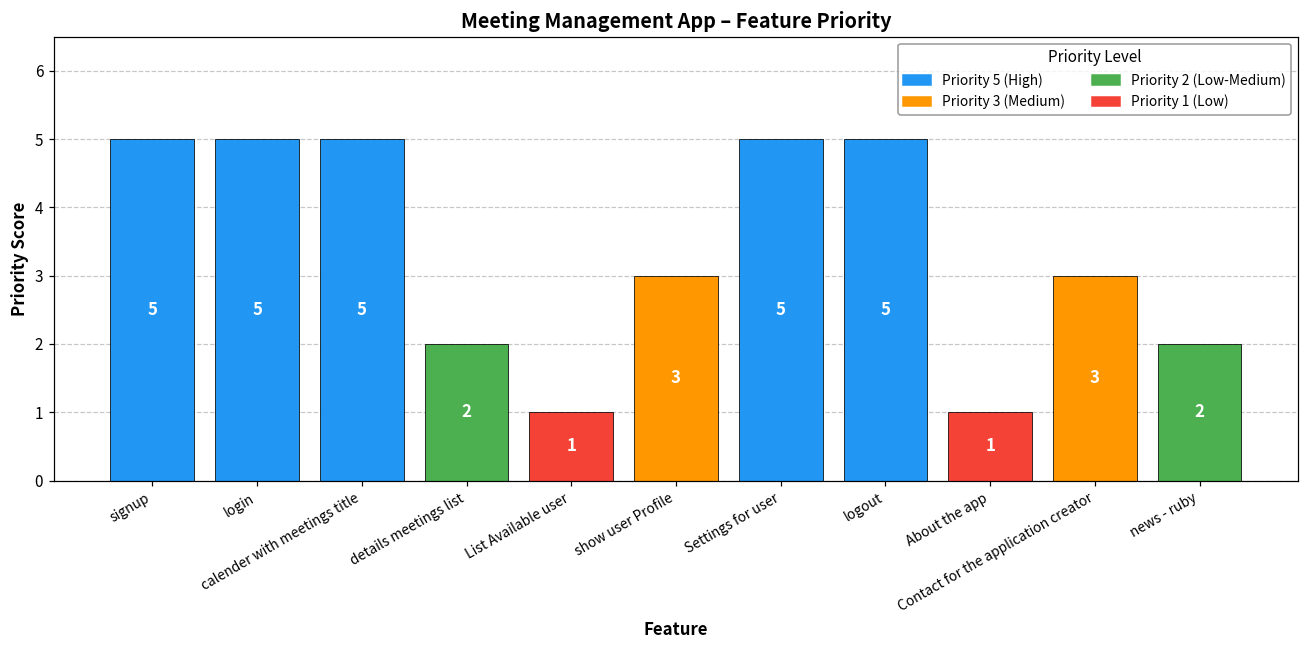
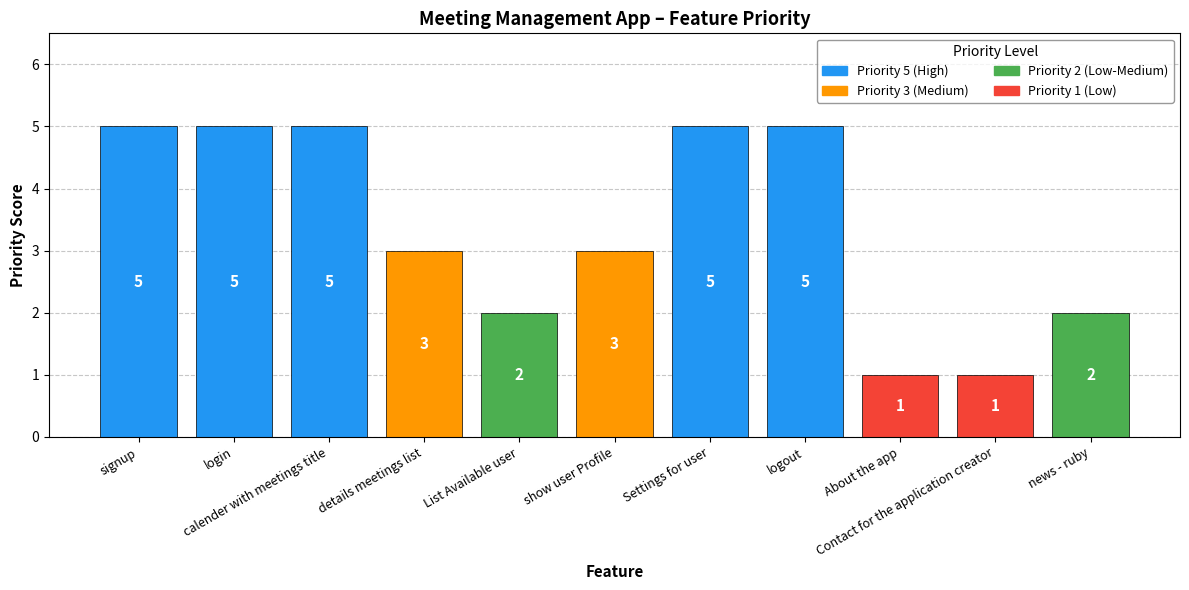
details meetings list: 2 -> 3
List Available user: 1 -> 2
Contact for the application creator: 3 -> 1
